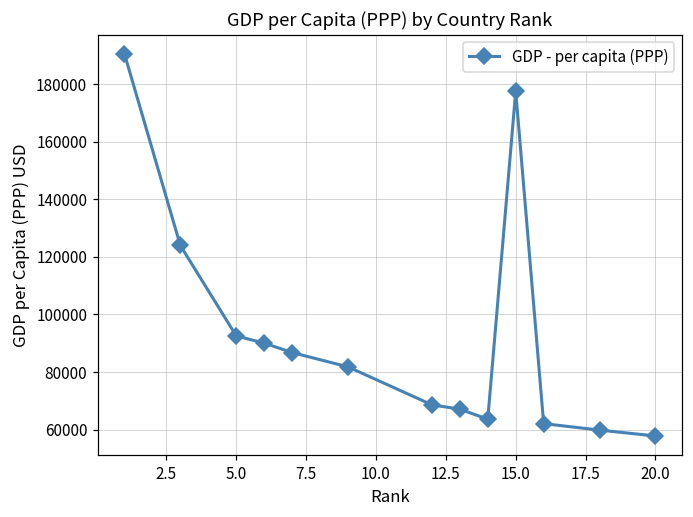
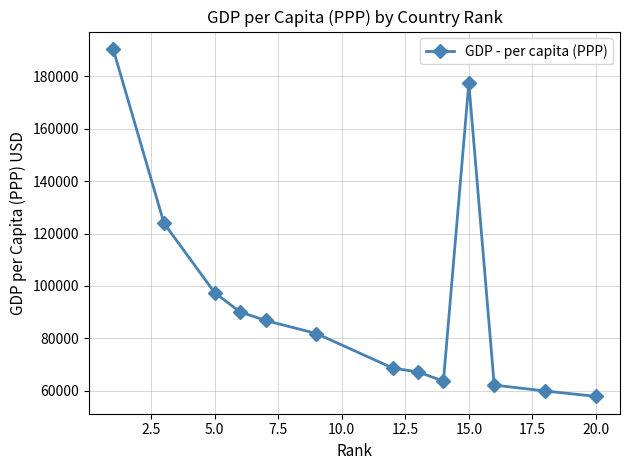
5.0: 93000 -> 97000
